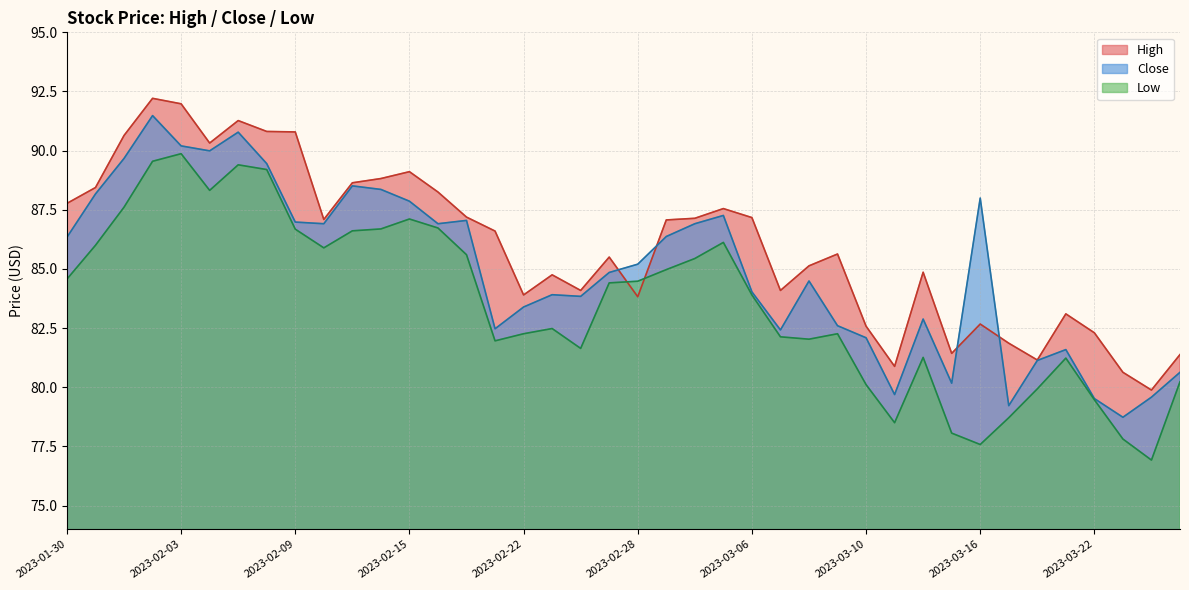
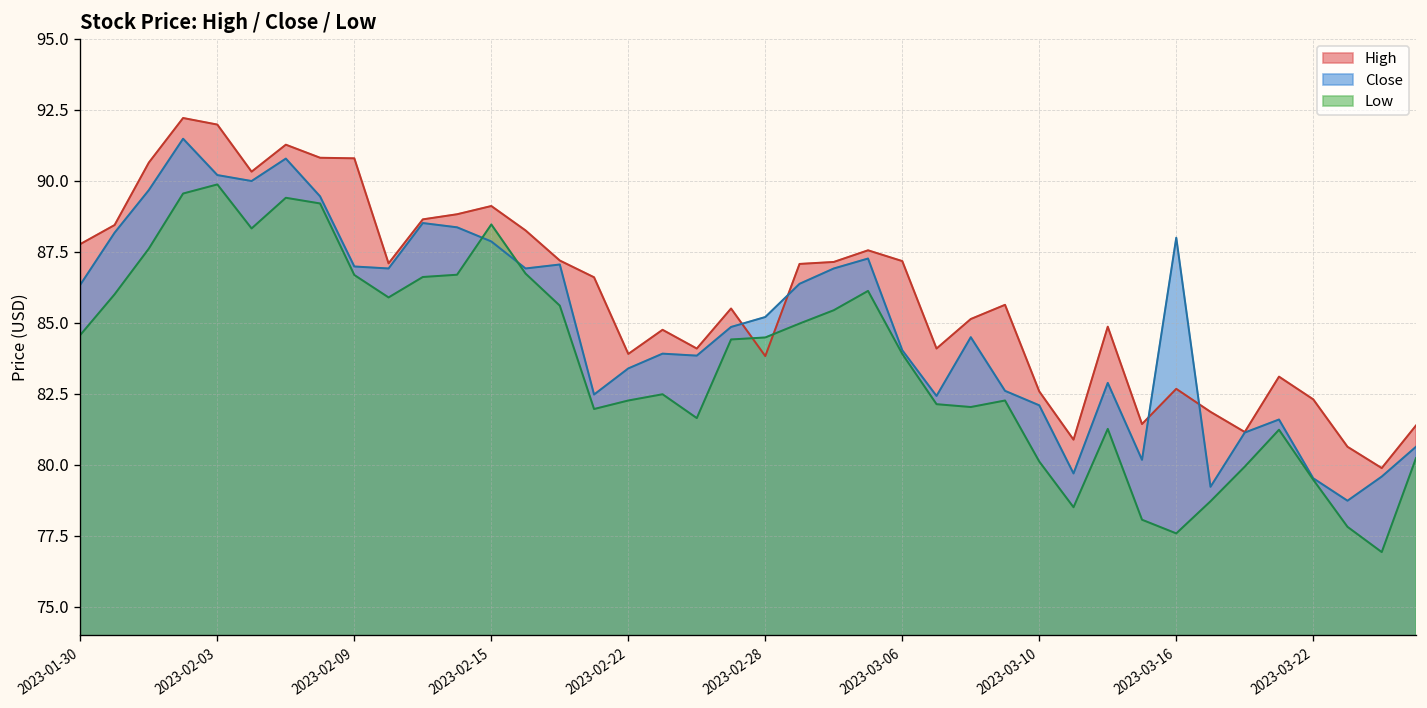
Low, 2023-02-15: 87.1 -> 88.5
